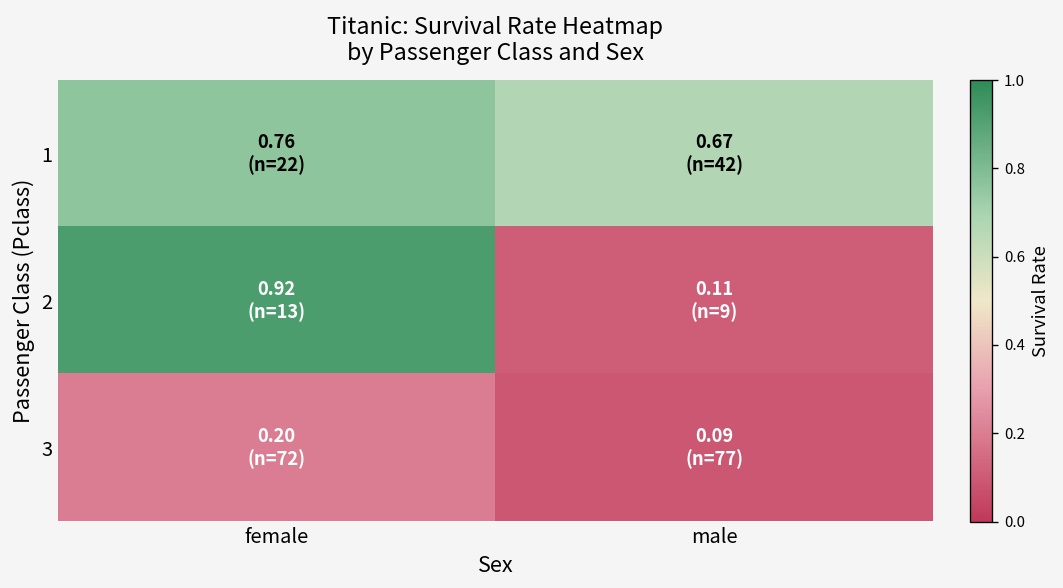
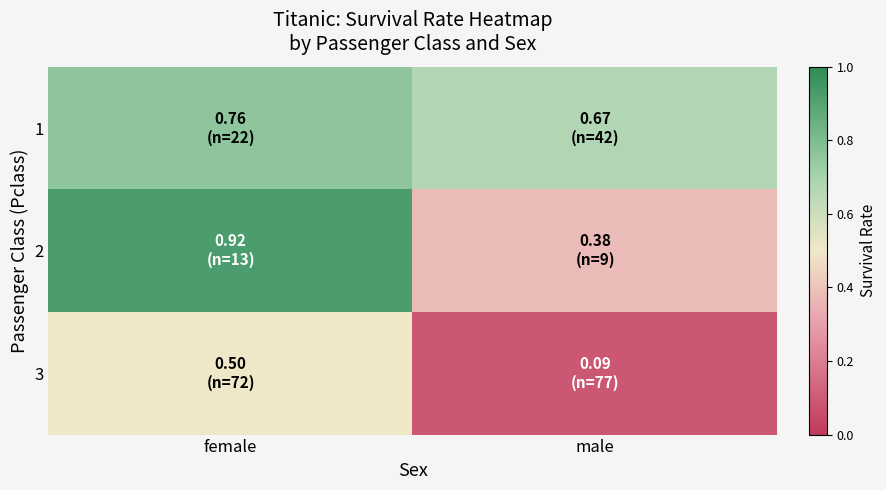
2, male: 0.11 -> 0.38
3, female: 0.20 -> 0.50
